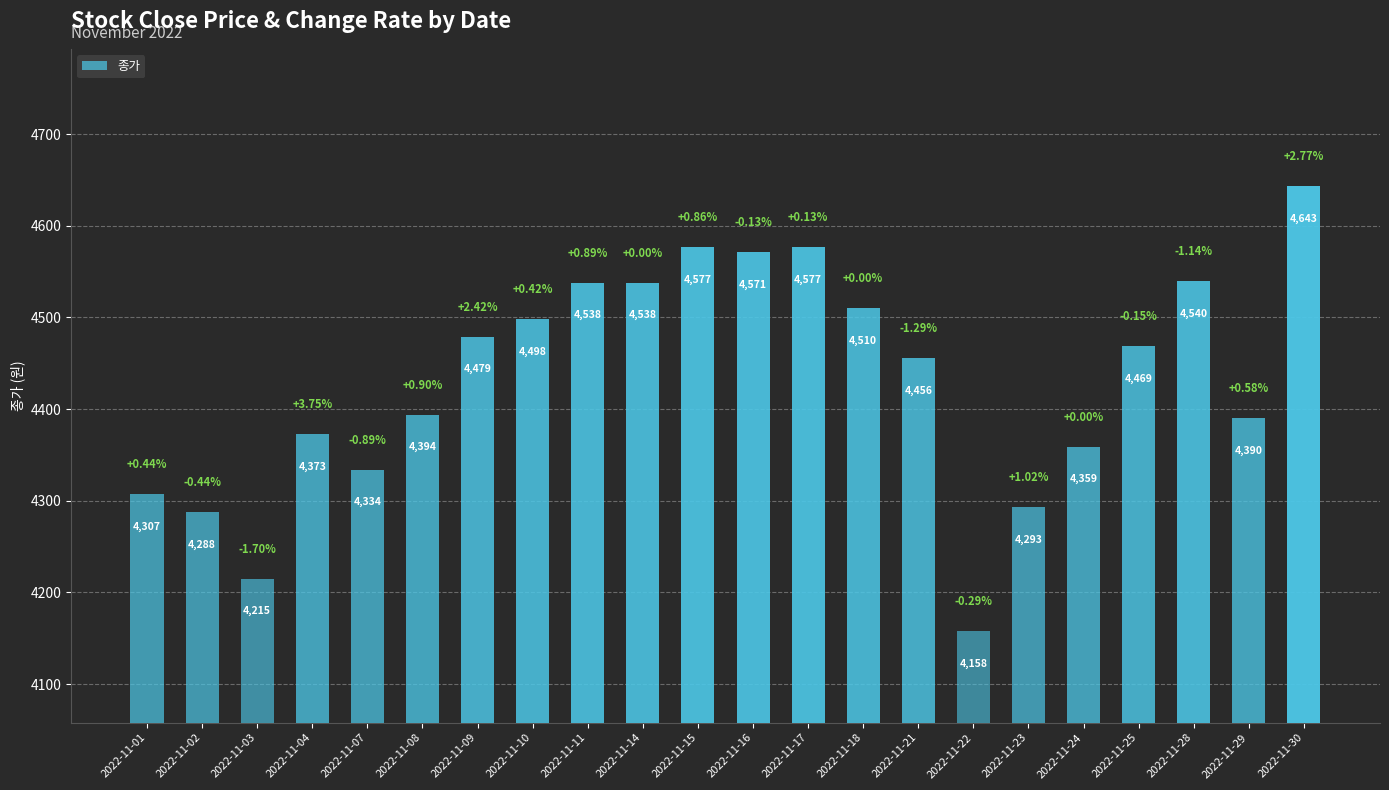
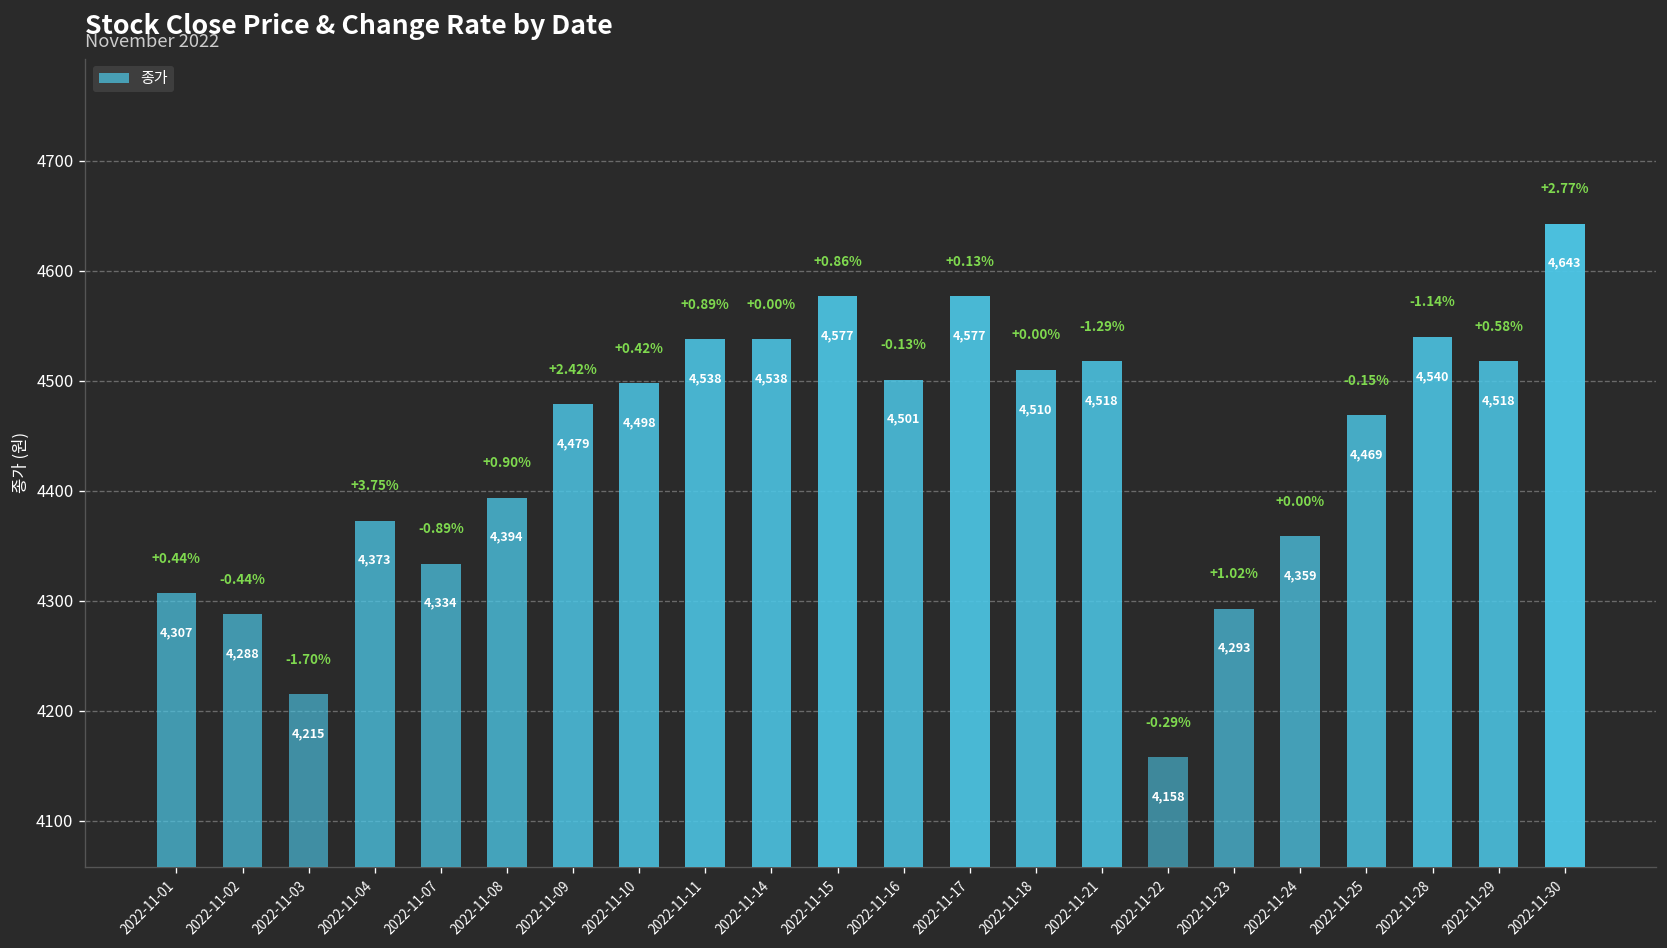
2022-11-16: 4,571 -> 4,501
2022-11-21: 4,456 -> 4,518
2022-11-29: 4,390 -> 4,518
